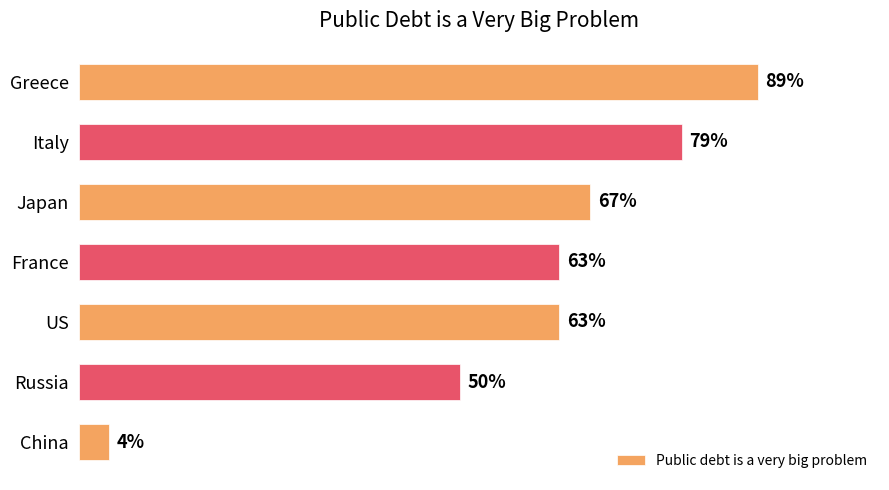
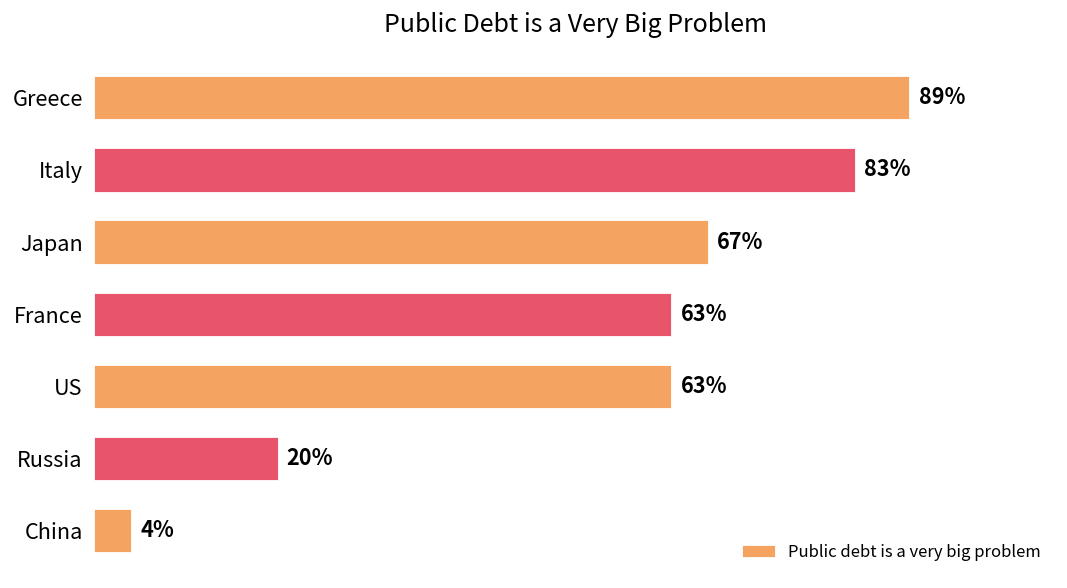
Italy: 79% -> 83%
Russia: 50% -> 20%
